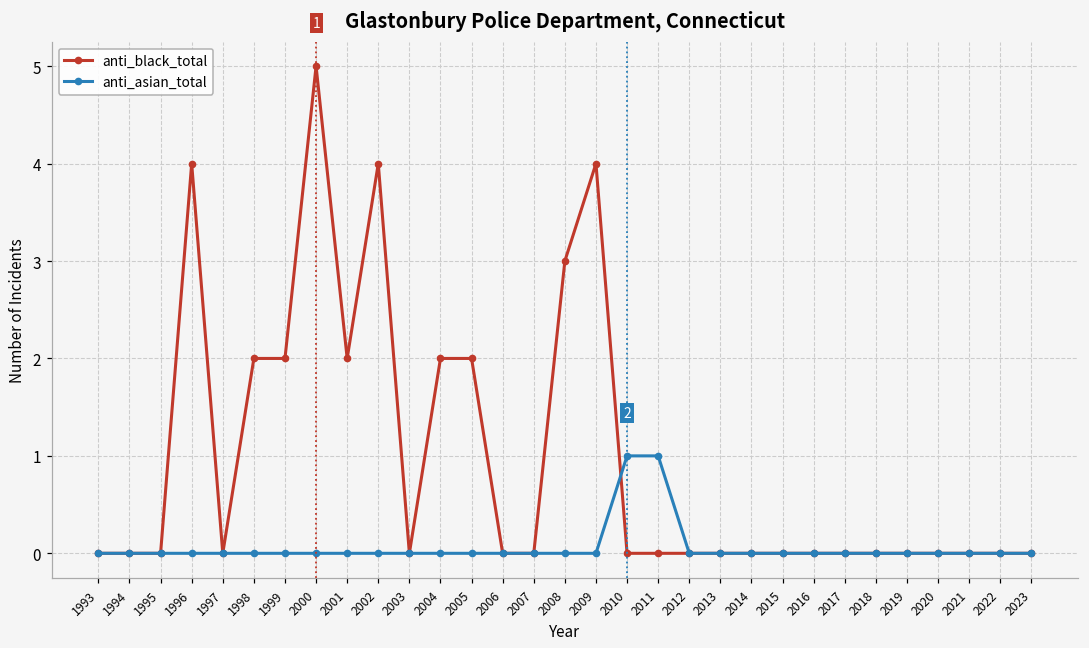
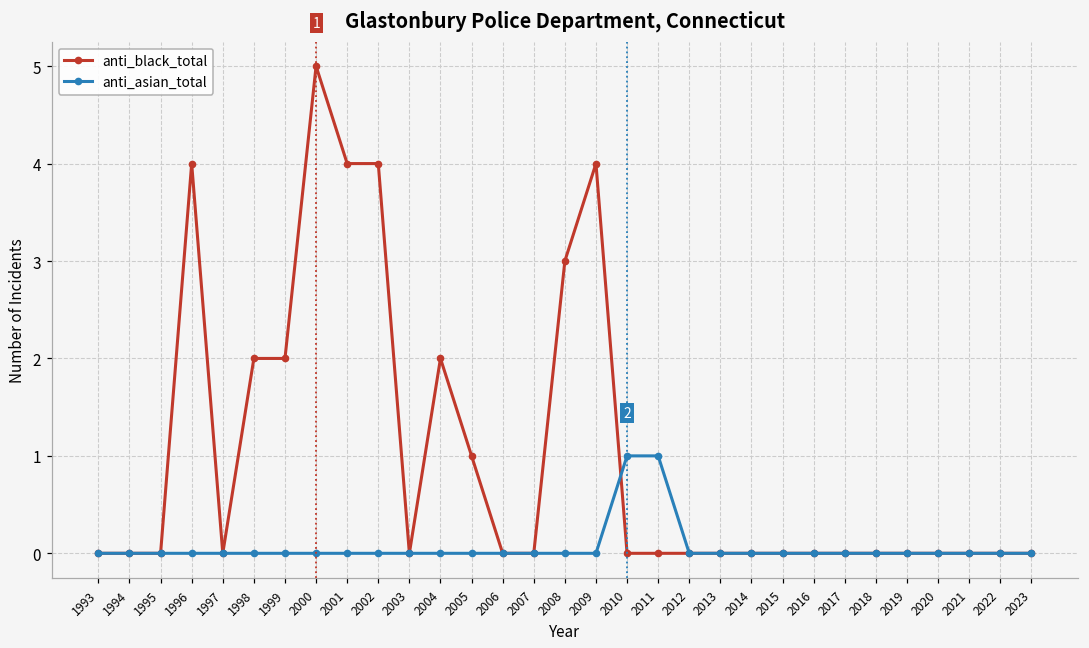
anti_black_total, 2001: 2 -> 4
anti_black_total, 2005: 2 -> 1
